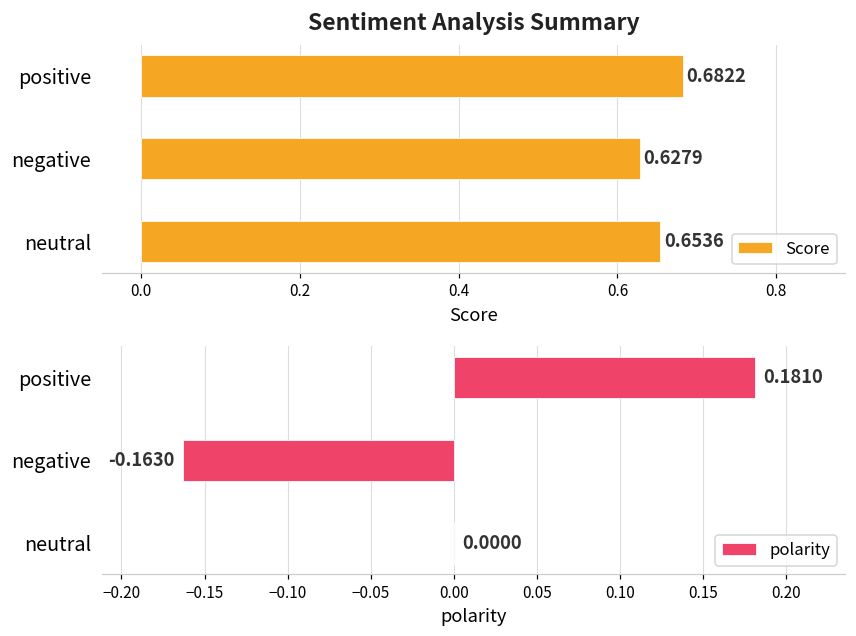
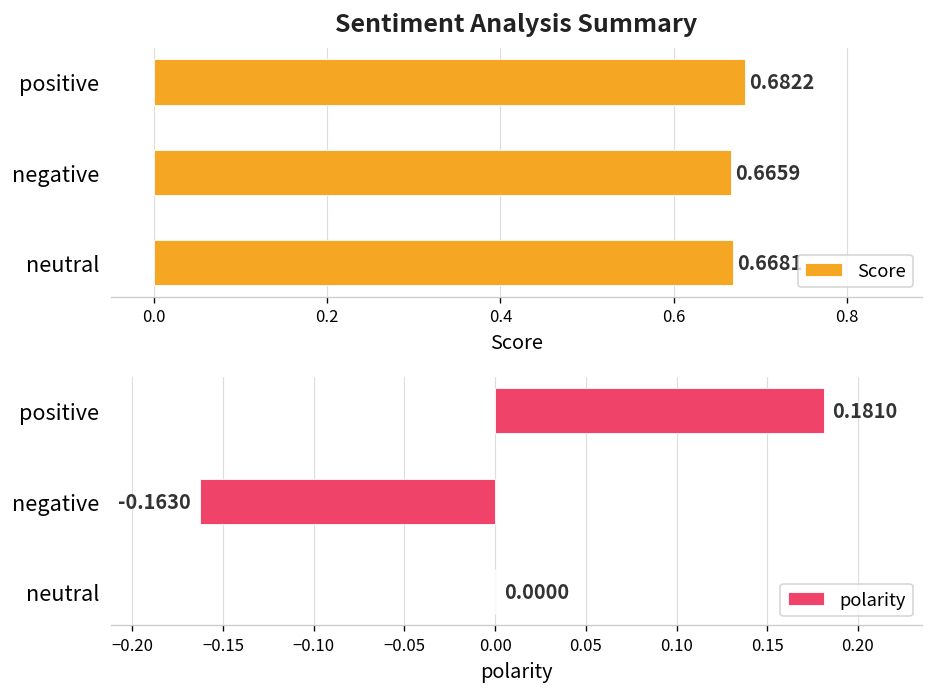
Sentiment Analysis Summary, negative: 0.6279 -> 0.6659
Sentiment Analysis Summary, neutral: 0.6536 -> 0.6681
